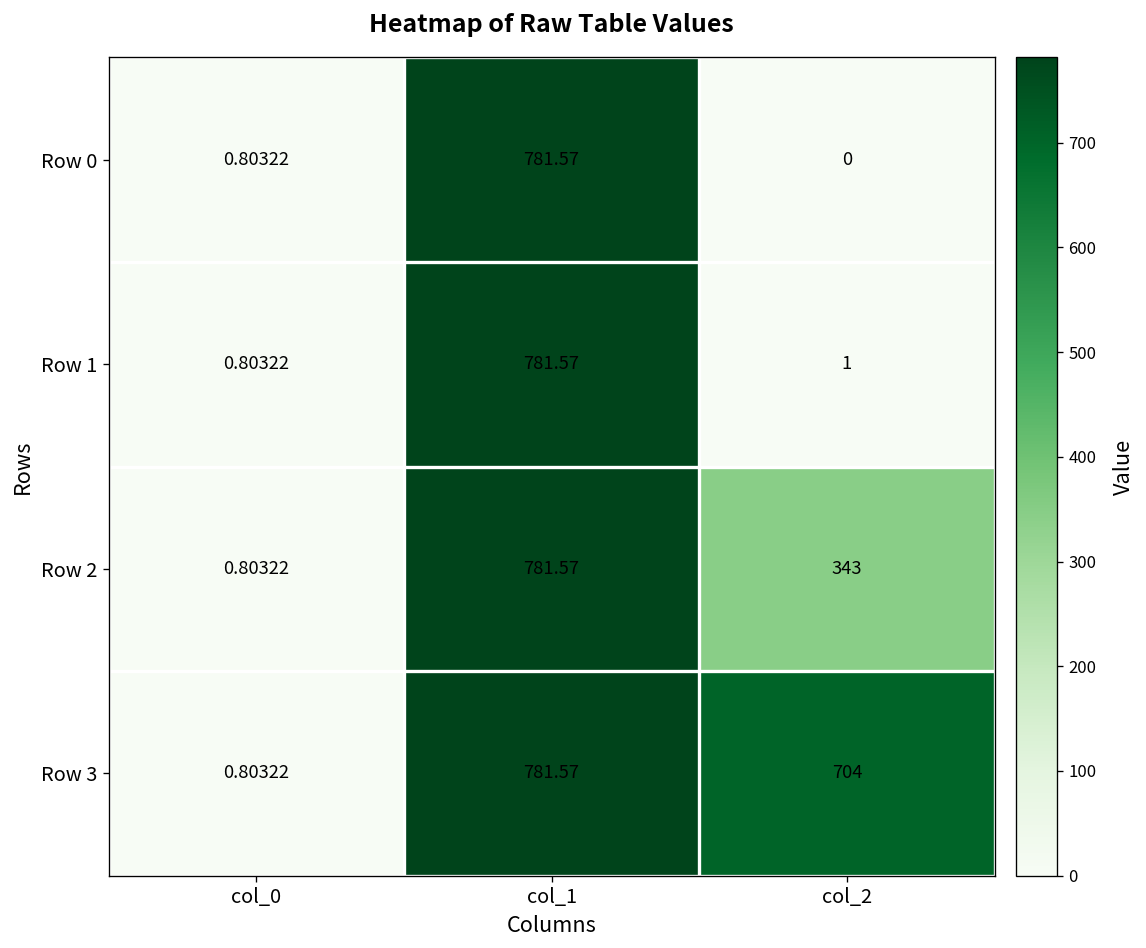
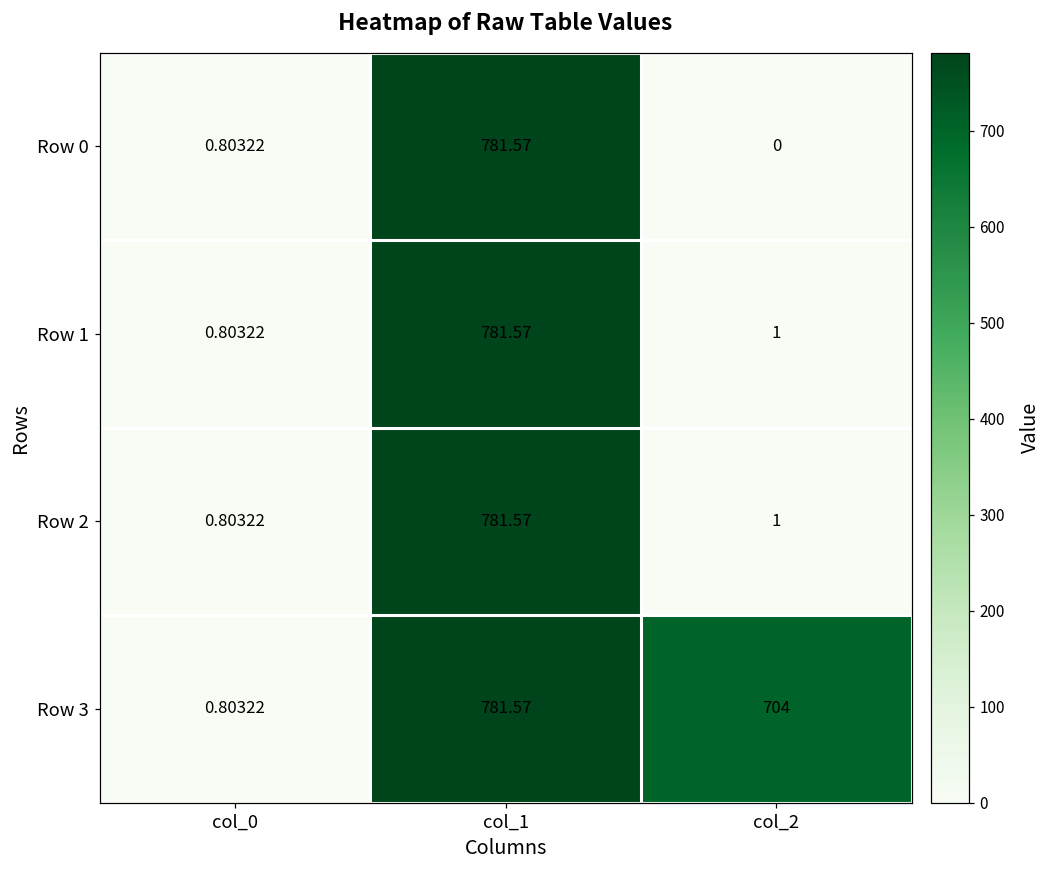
Row 2, col_2: 343 -> 1
